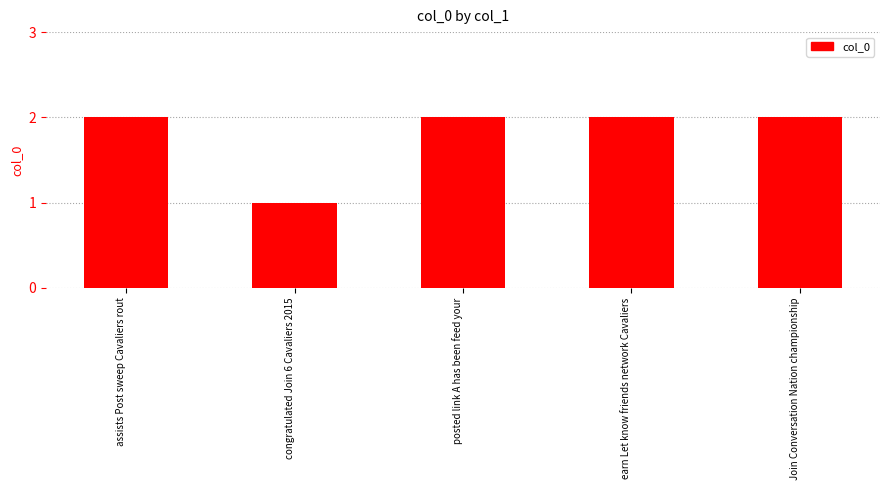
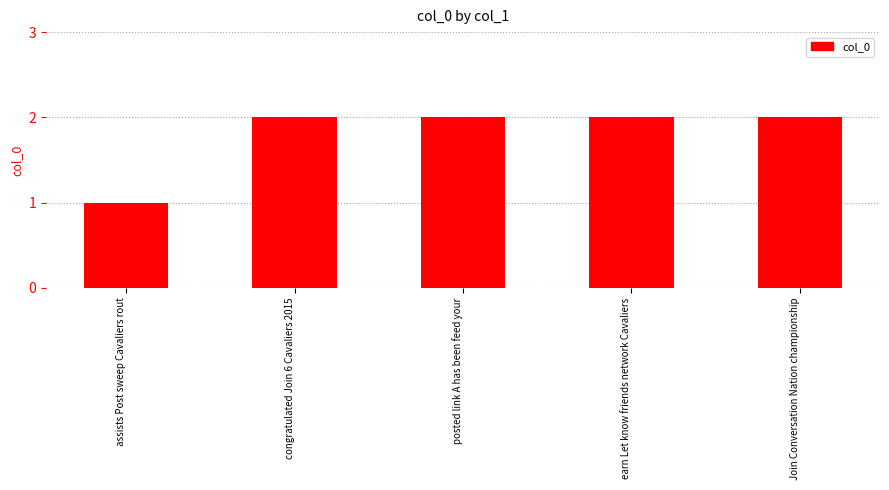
assists Post sweep Cavaliers rout: 2 -> 1
congratulated Join 6 Cavaliers 2015: 1 -> 2
